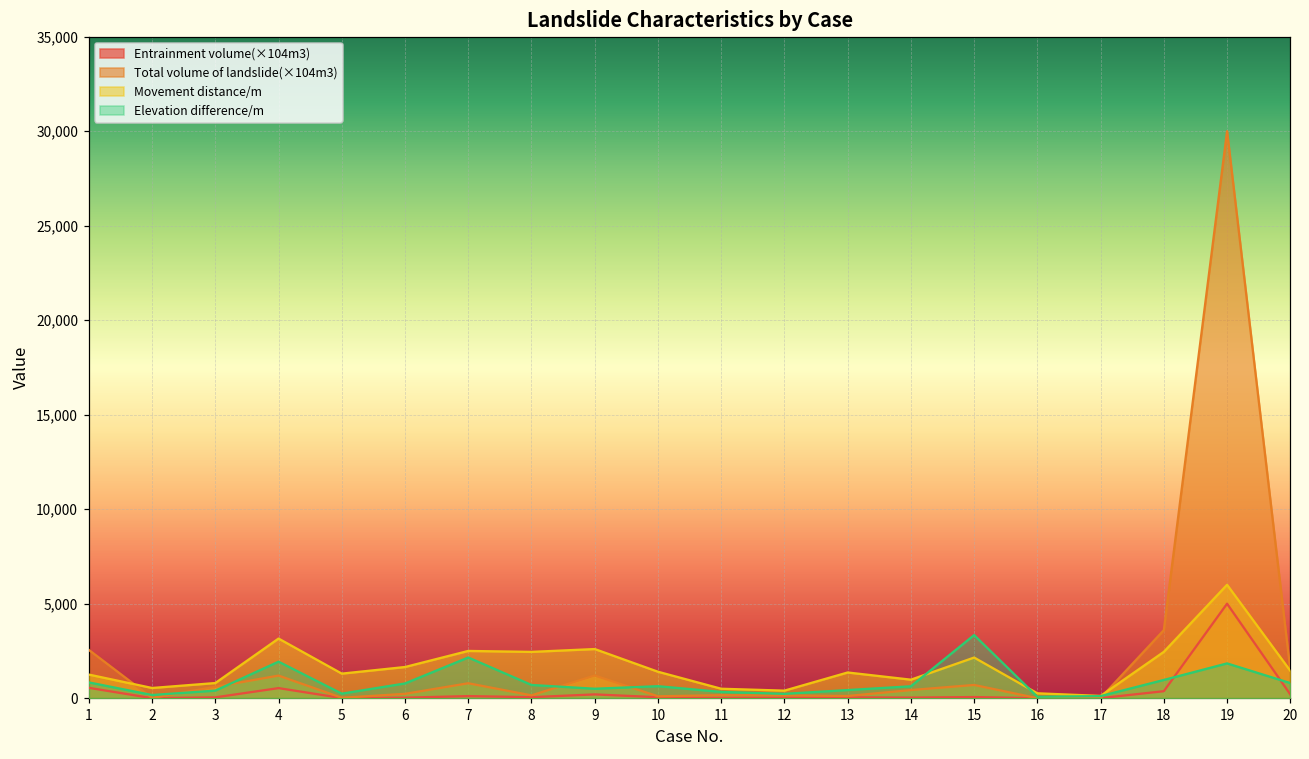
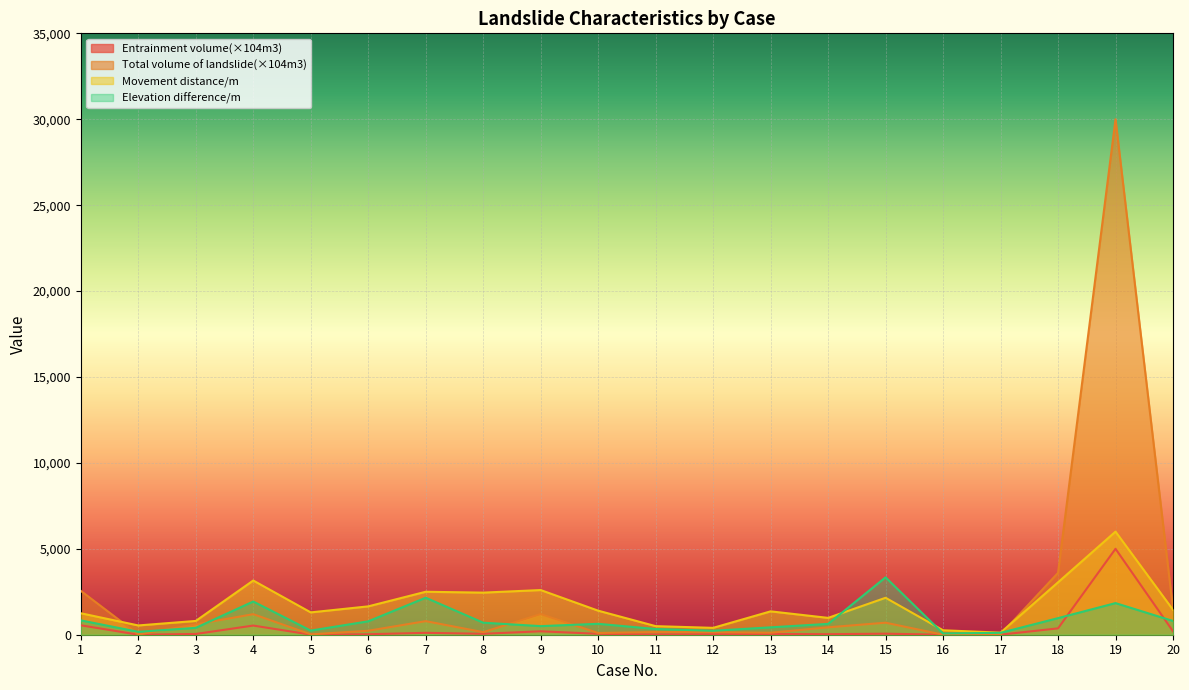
Movement distance/m, 18: 2,500 -> 3,100
